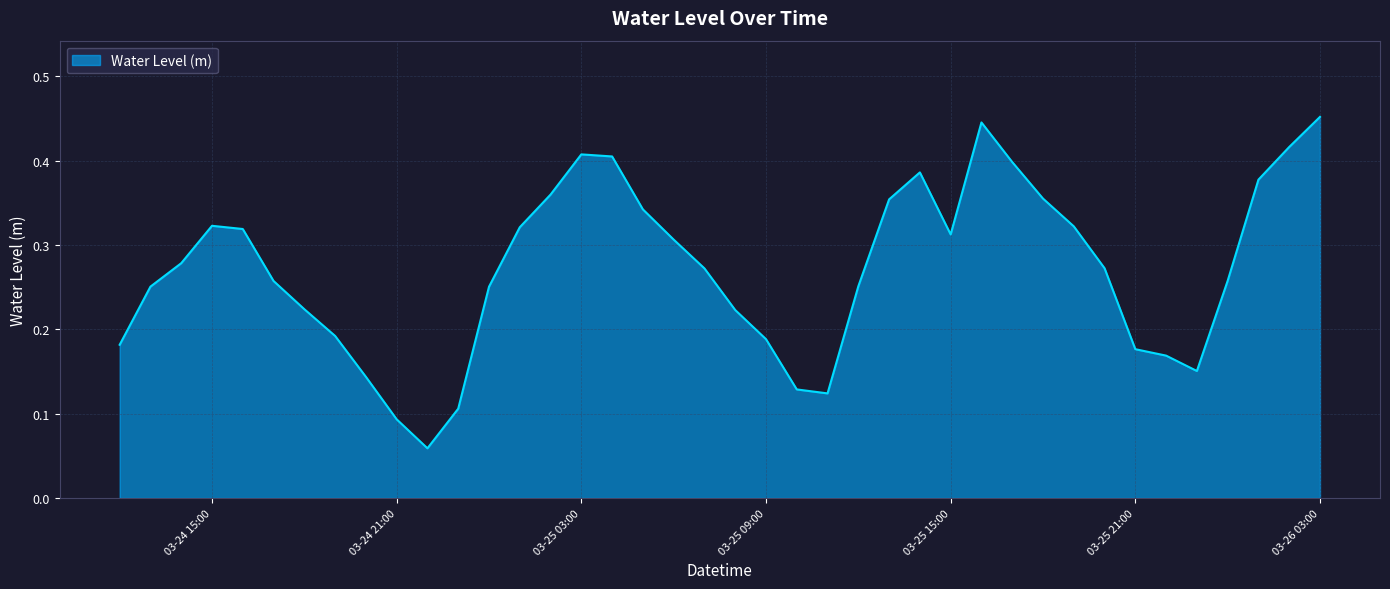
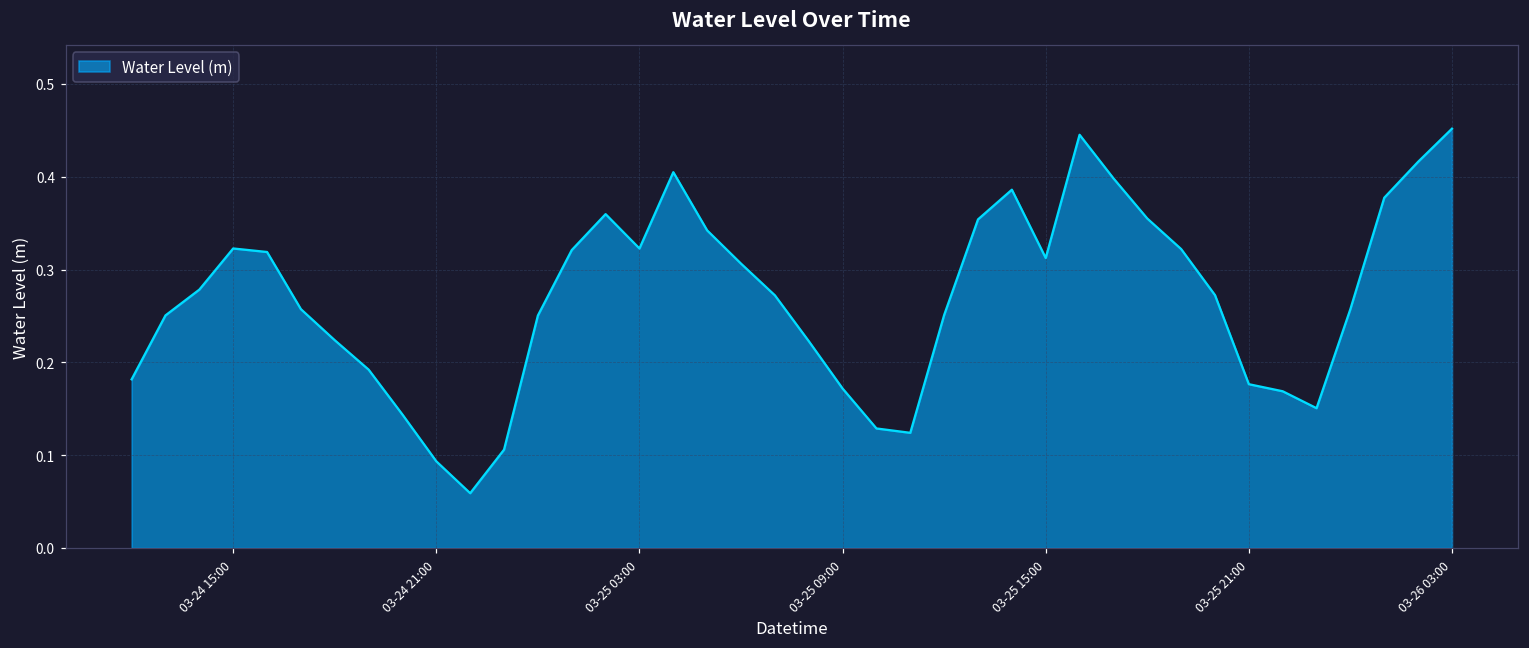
03-25 03:00: 0.41 -> 0.32
03-25 09:00: 0.19 -> 0.17
